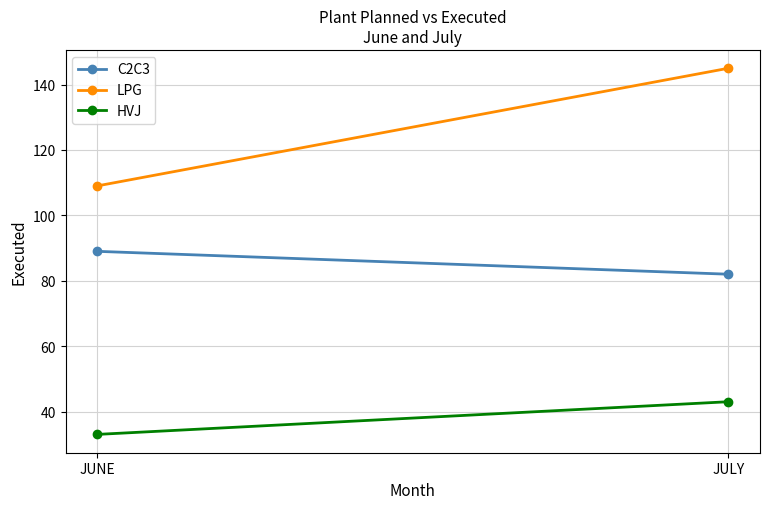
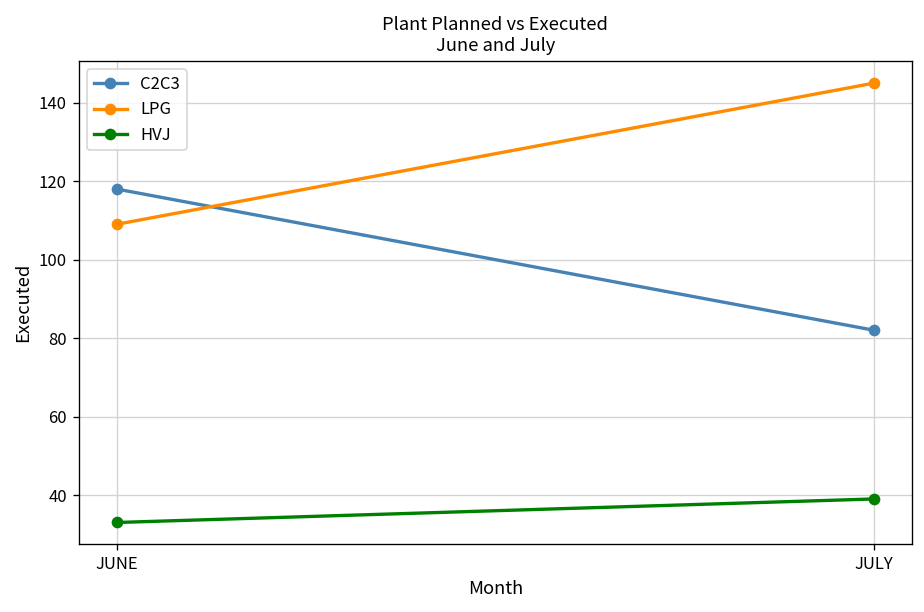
C2C3, JUNE: 89 -> 118
HVJ, JULY: 43 -> 39
